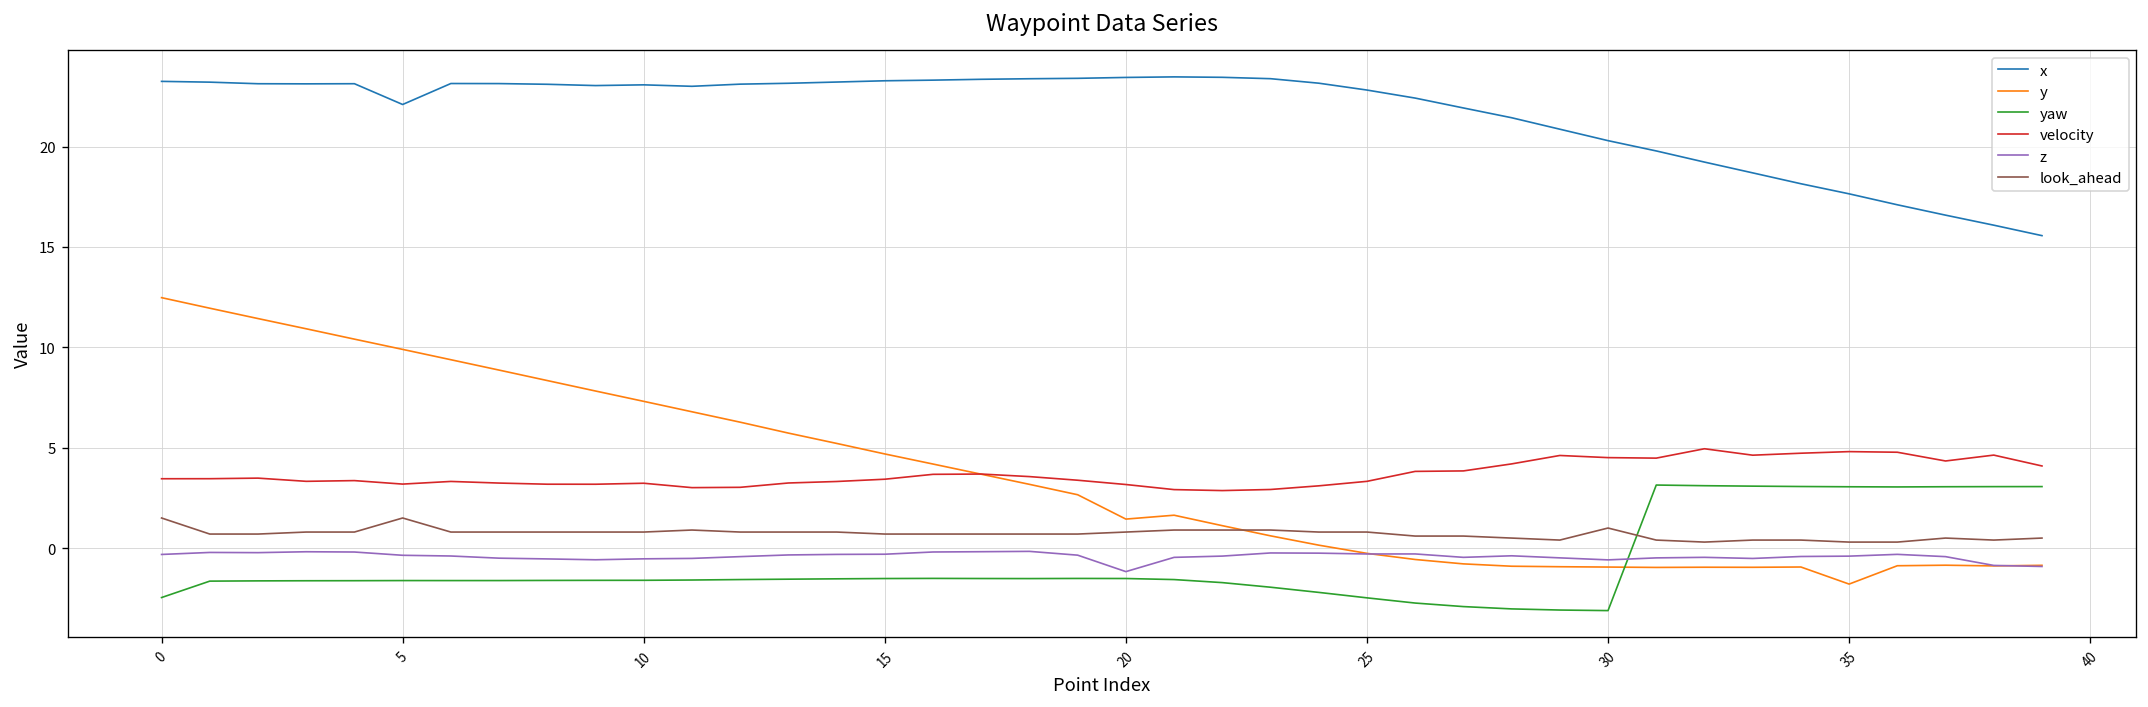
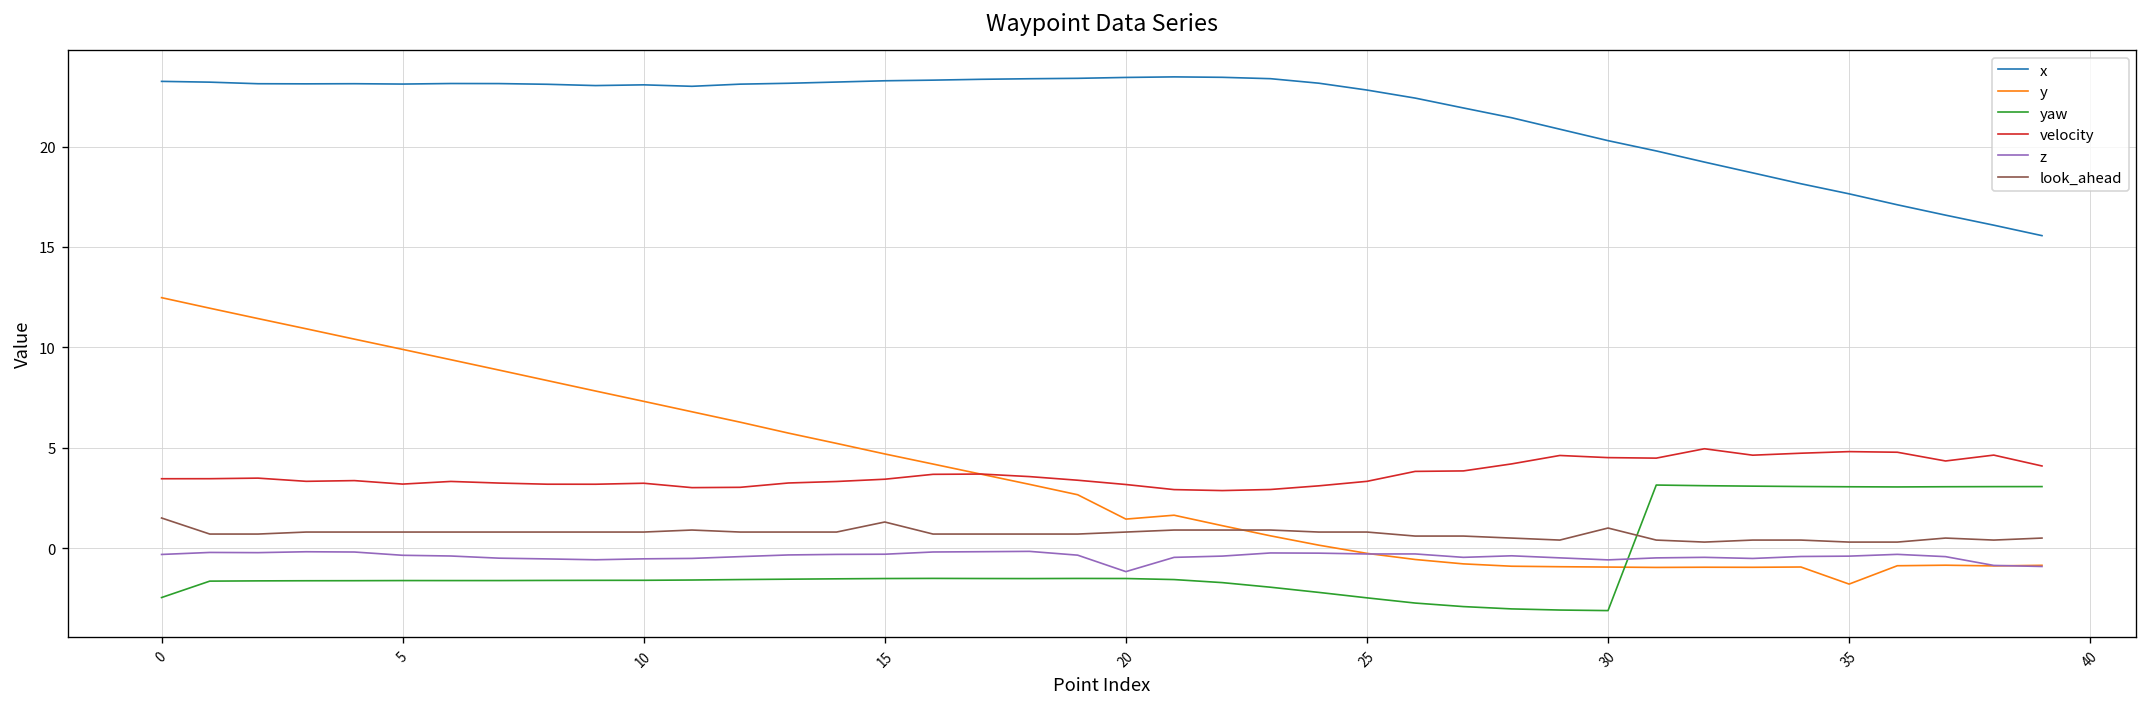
x, 5: 22.1 -> 23.1
look_ahead, 5: 1.5 -> 0.8
look_ahead, 15: 0.7 -> 1.3
